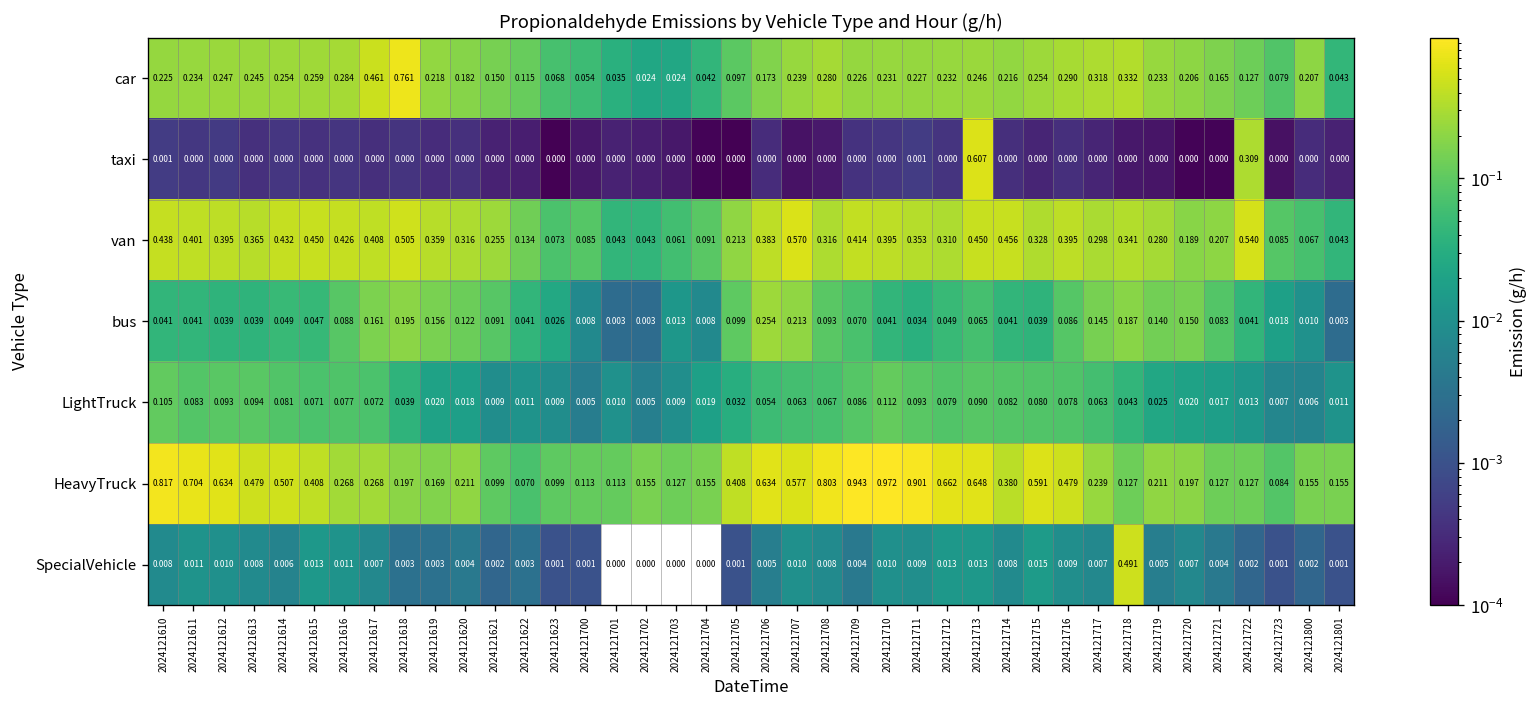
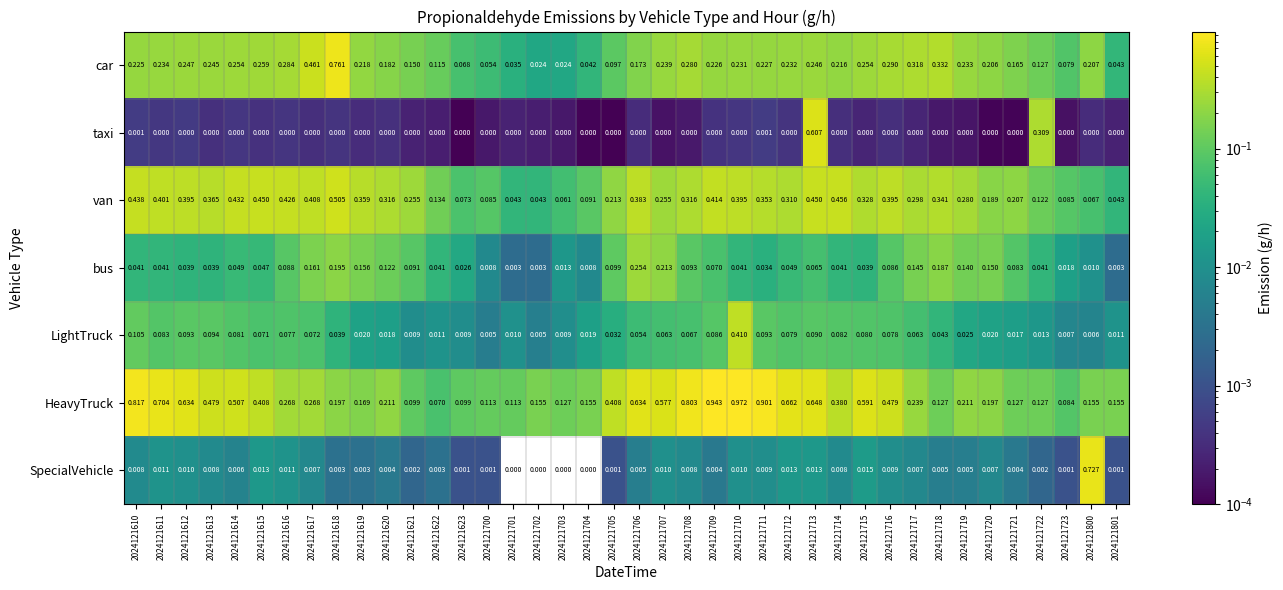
van, 2024121707: 0.570 -> 0.255
van, 2024121722: 0.540 -> 0.122
LightTruck, 2024121710: 0.112 -> 0.410
SpecialVehicle, 2024121718: 0.491 -> 0.005
SpecialVehicle, 2024121800: 0.002 -> 0.727
